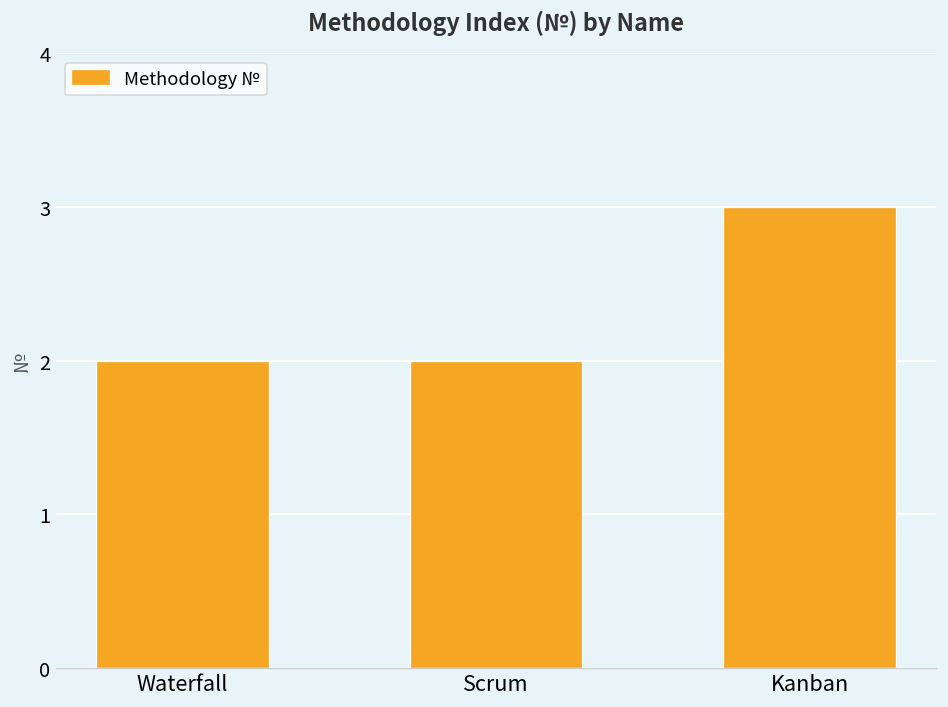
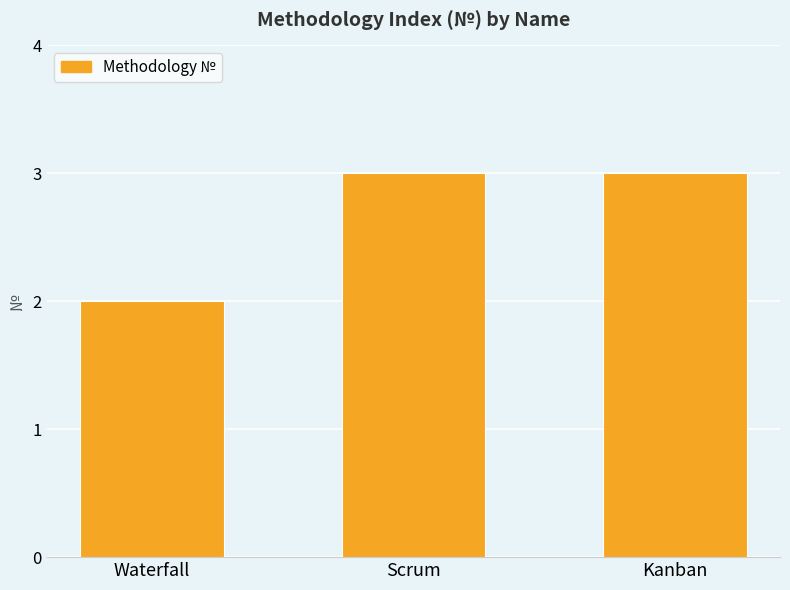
Scrum: 2 -> 3
